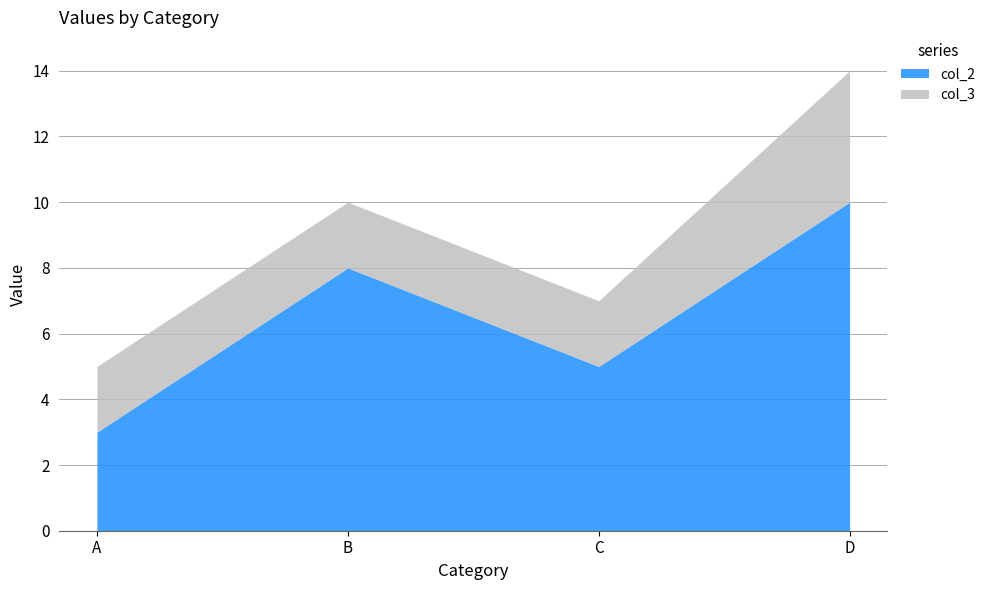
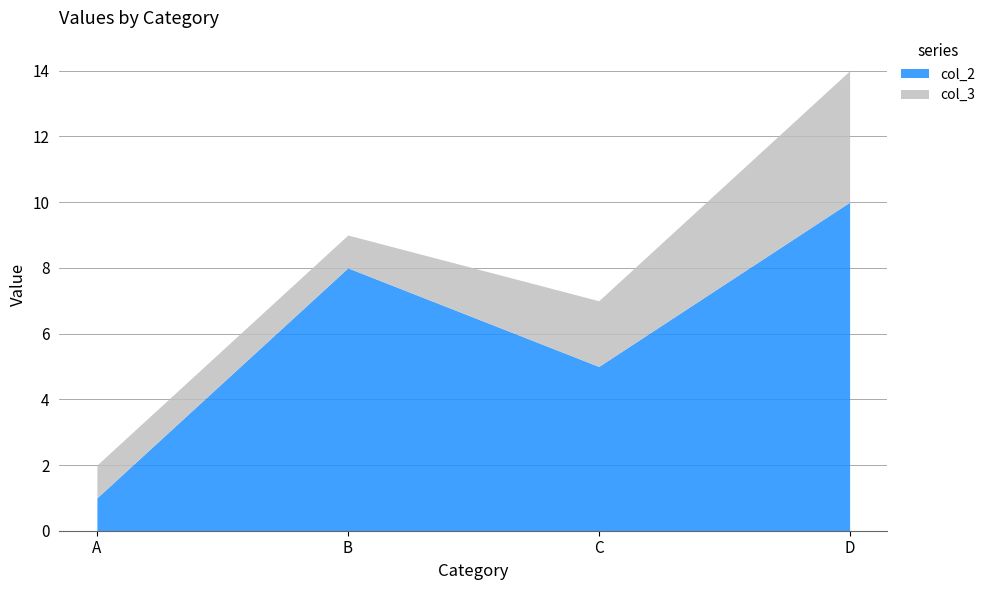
col_2, A: 3 -> 1
col_3, A: 2 -> 1
col_3, B: 2 -> 1
